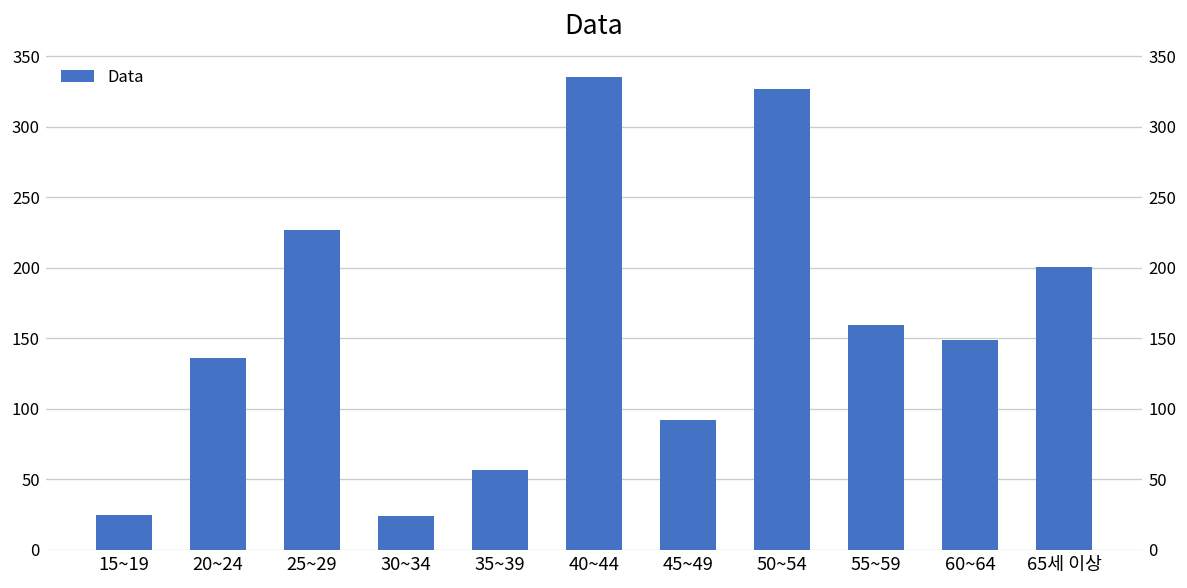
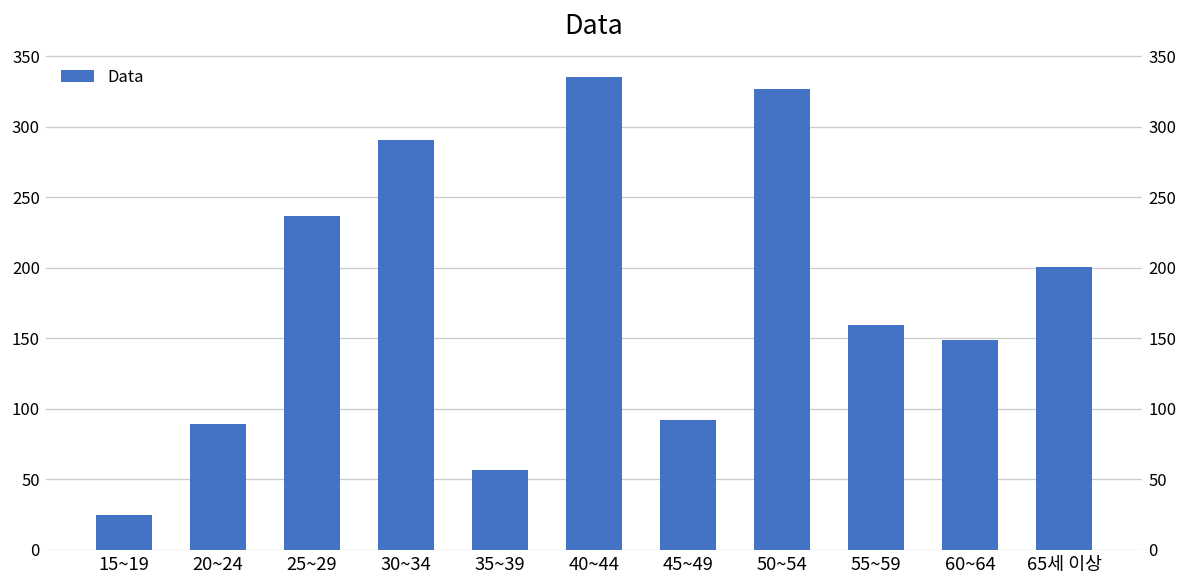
20~24: 136 -> 89
25~29: 227 -> 237
30~34: 24 -> 291
